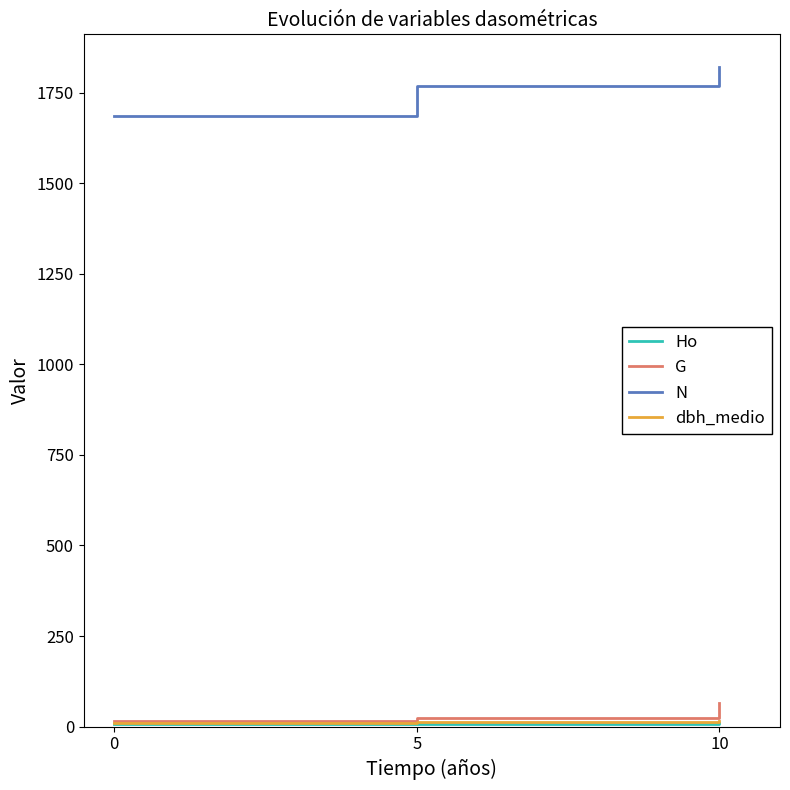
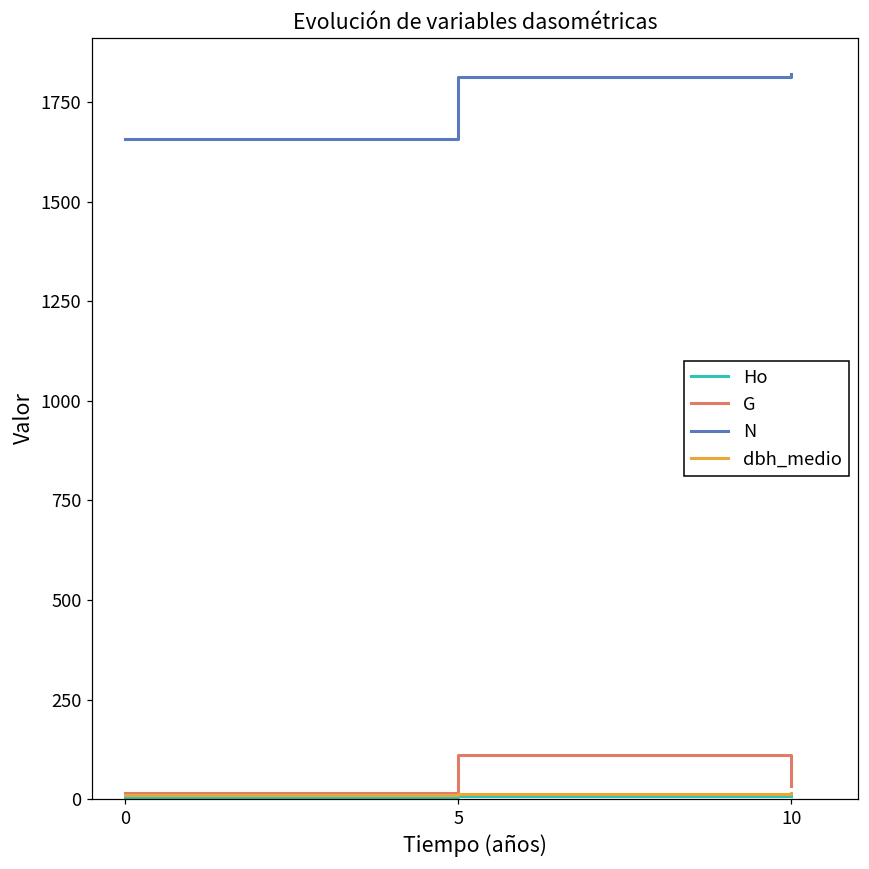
N, 0: 1690 -> 1660
G, 5: 20 -> 110
N, 5: 1770 -> 1810
G, 10: 60 -> 30
